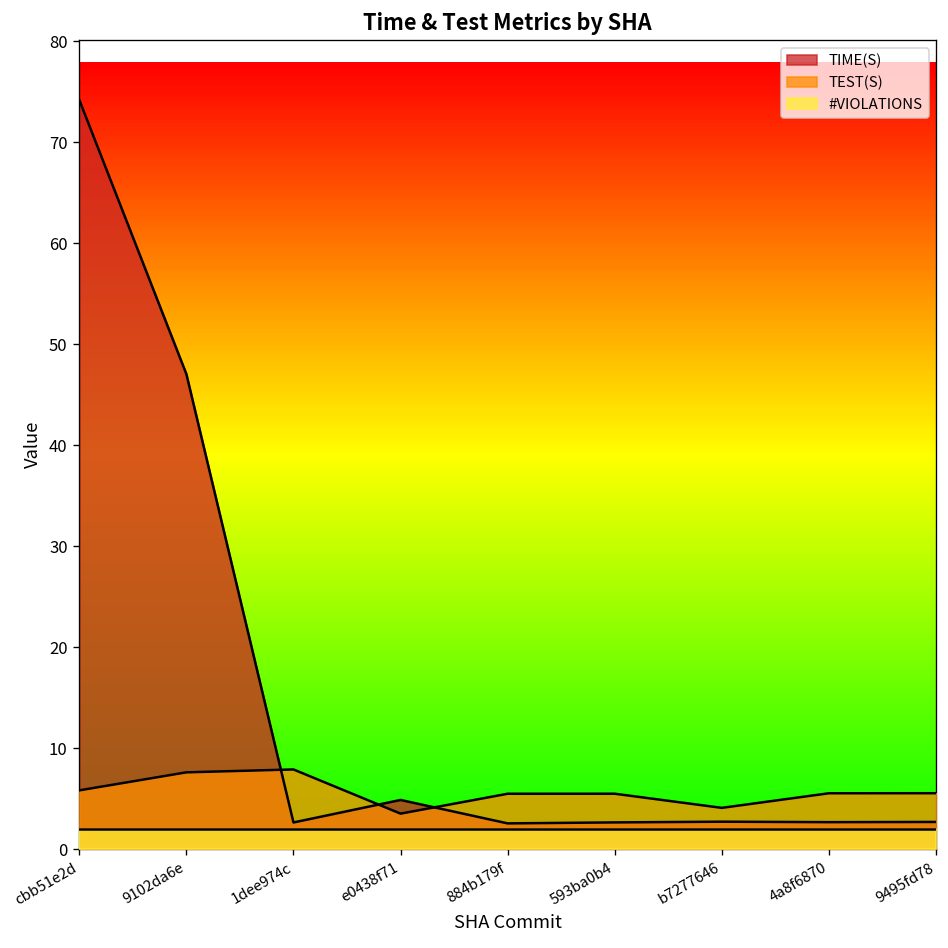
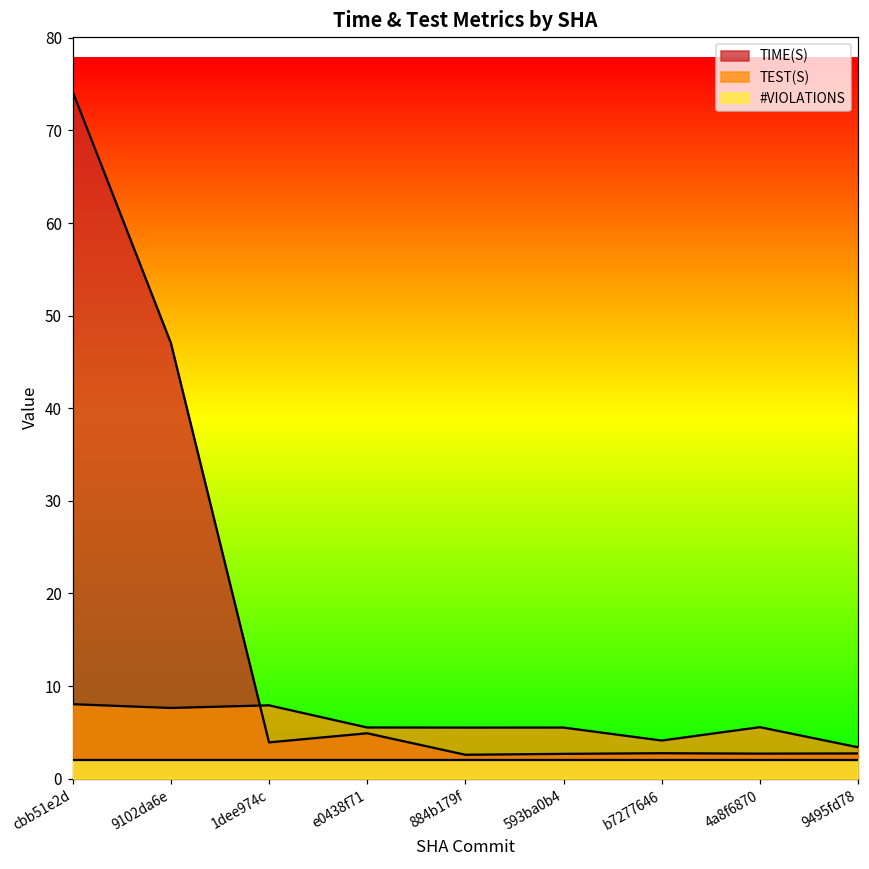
TEST(S), cbb51e2d: 6 -> 8
TIME(S), 1dee974c: 3 -> 4
TEST(S), e0438f71: 4 -> 6
TEST(S), 9495fd78: 6 -> 3
